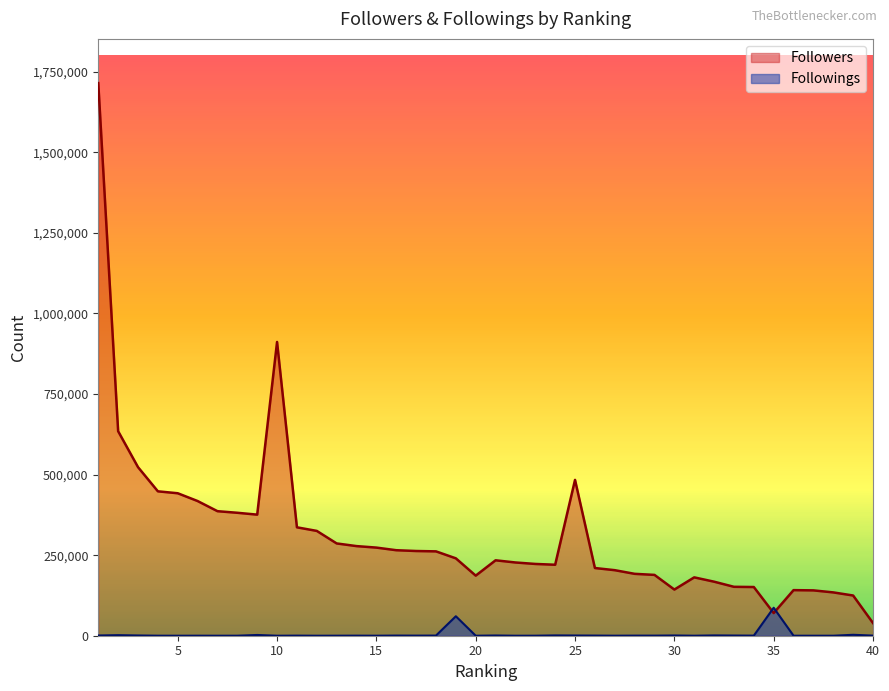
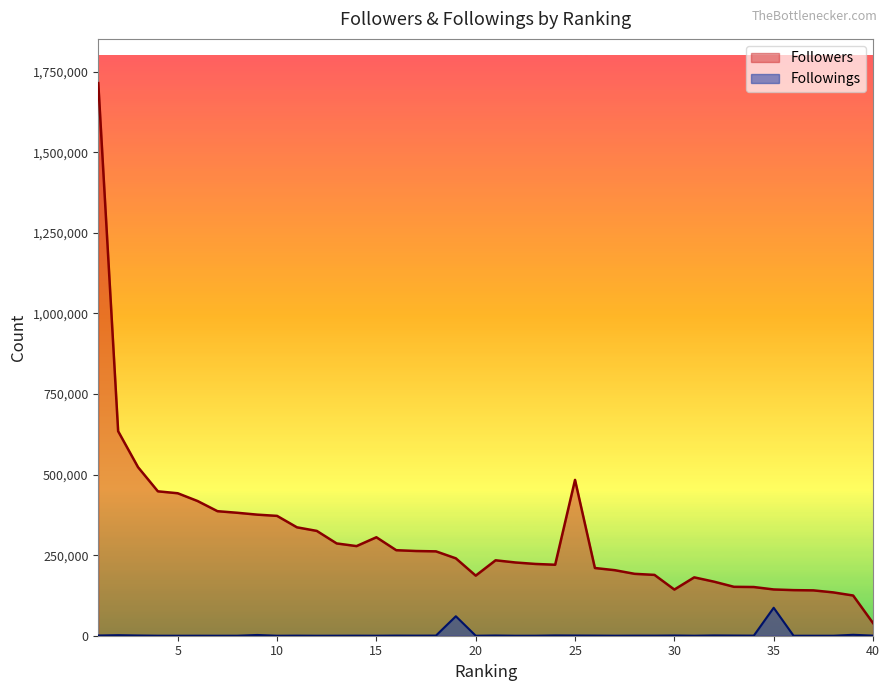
Followers, 10: 910,000 -> 370,000
Followers, 15: 270,000 -> 310,000
Followers, 35: 70,000 -> 140,000
